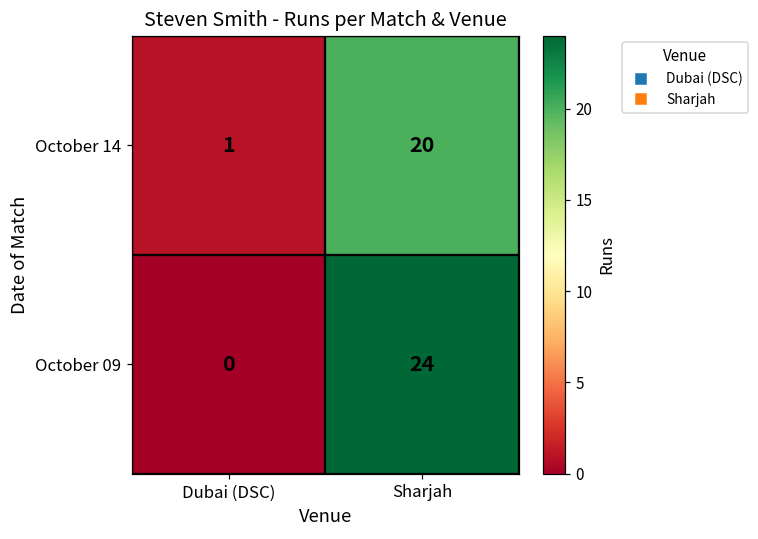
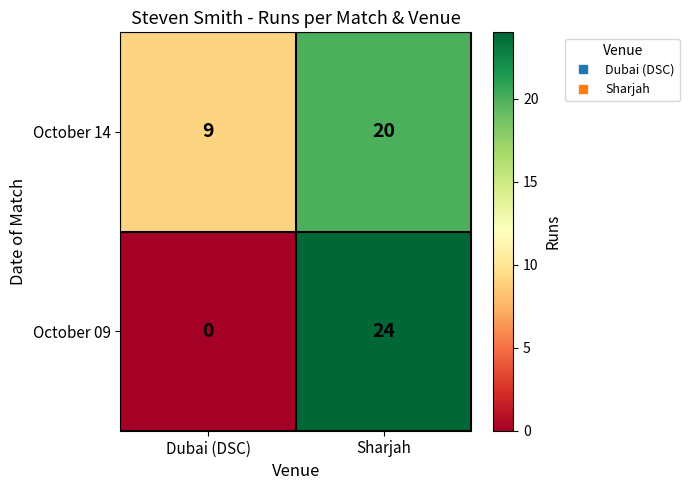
October 14, Dubai (DSC): 1 -> 9
